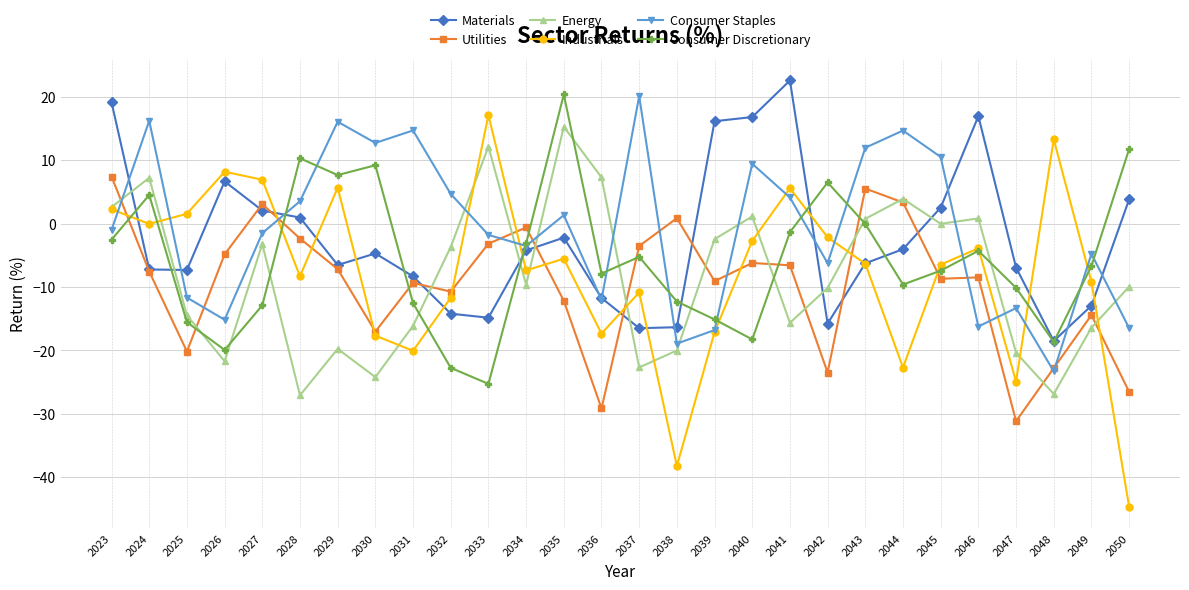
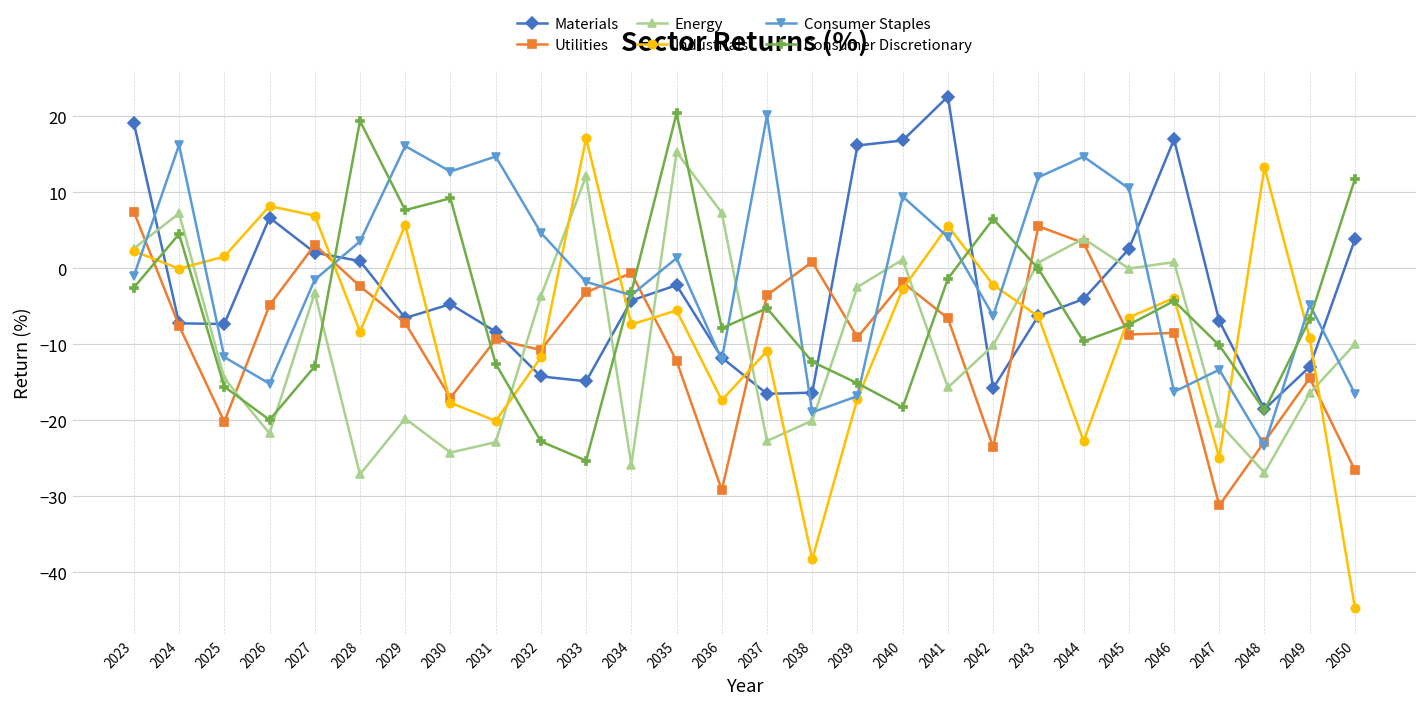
Consumer Discretionary, 2028: 10 -> 19
Energy, 2031: -16 -> -23
Energy, 2034: -10 -> -26
Utilities, 2040: -6 -> -2
